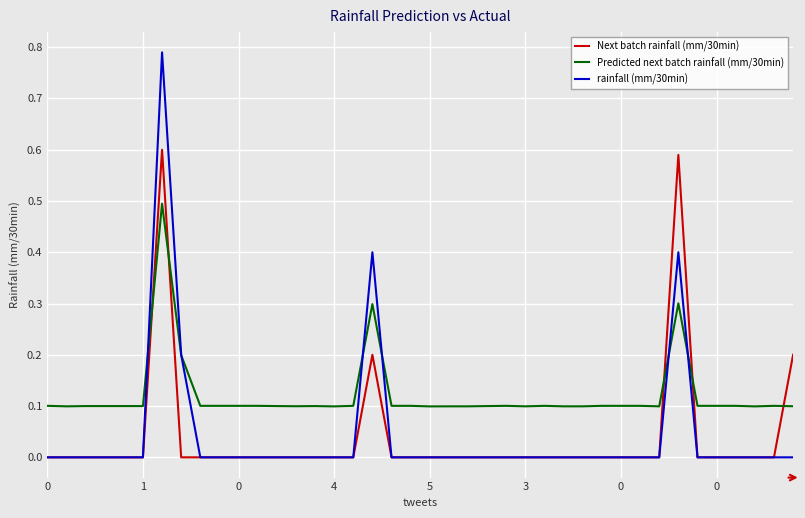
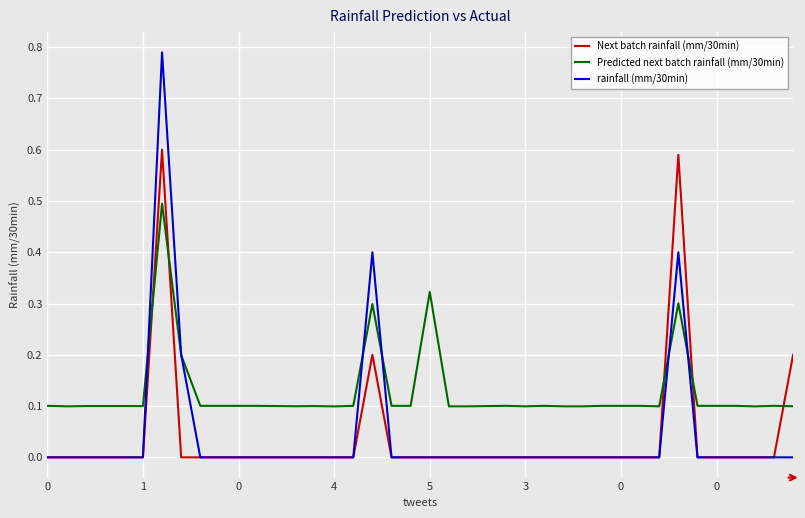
Predicted next batch rainfall (mm/30min), 5: 0.10 -> 0.32
